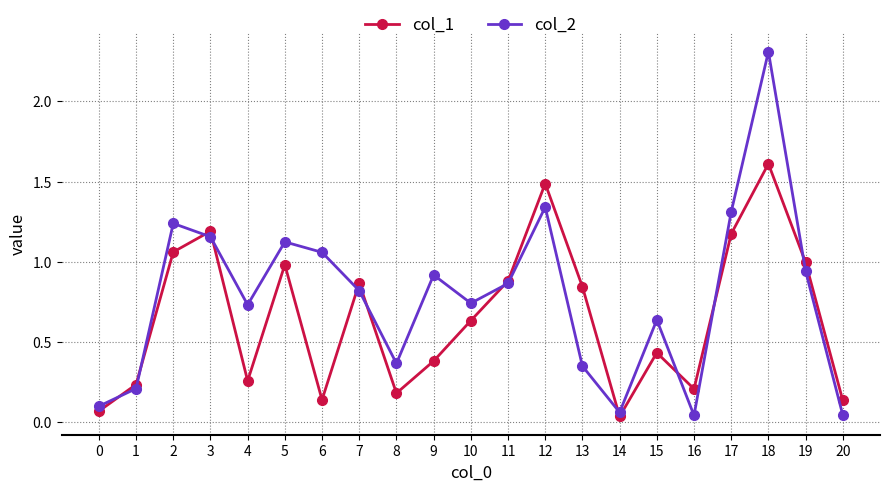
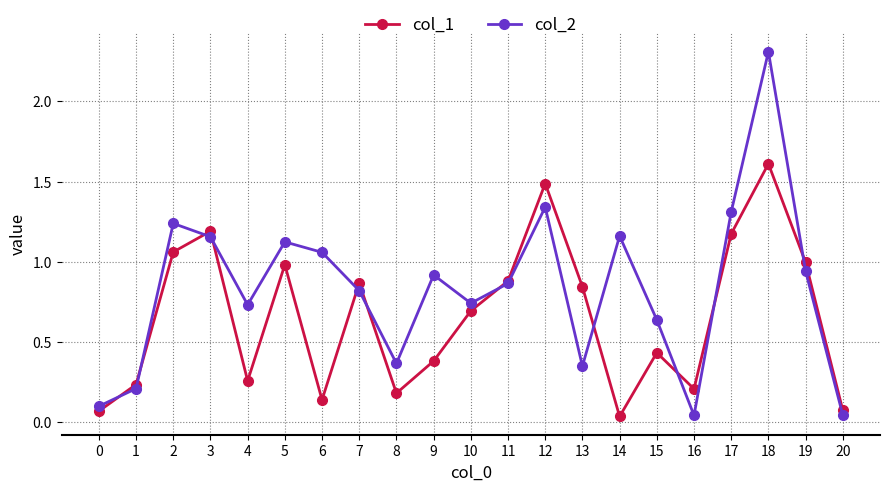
col_1, 10: 0.63 -> 0.70
col_2, 14: 0.06 -> 1.16
col_1, 20: 0.14 -> 0.08
